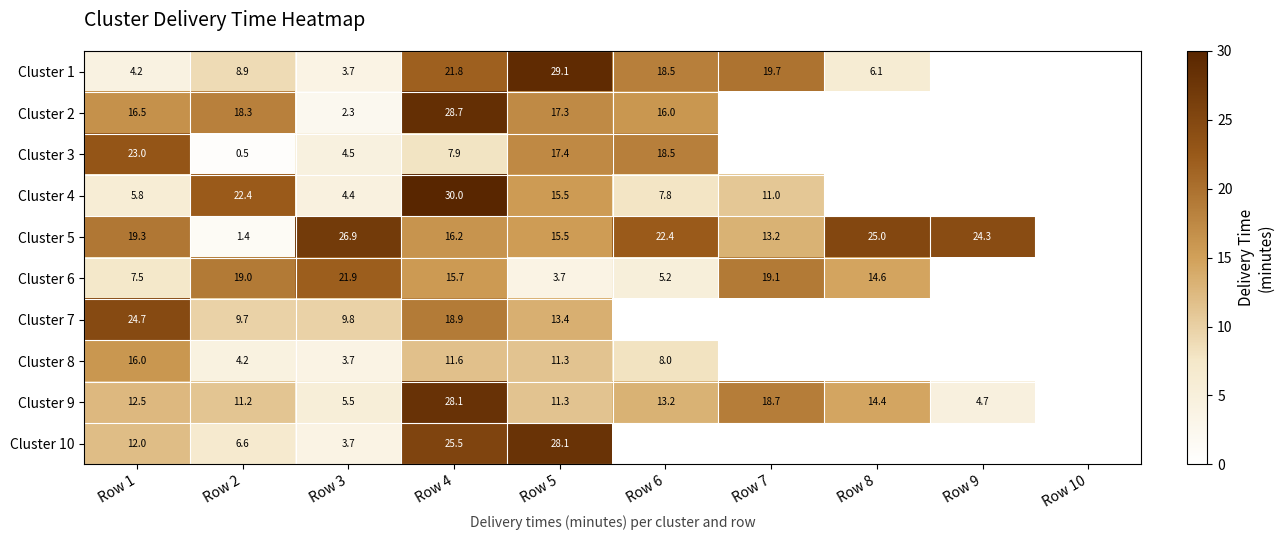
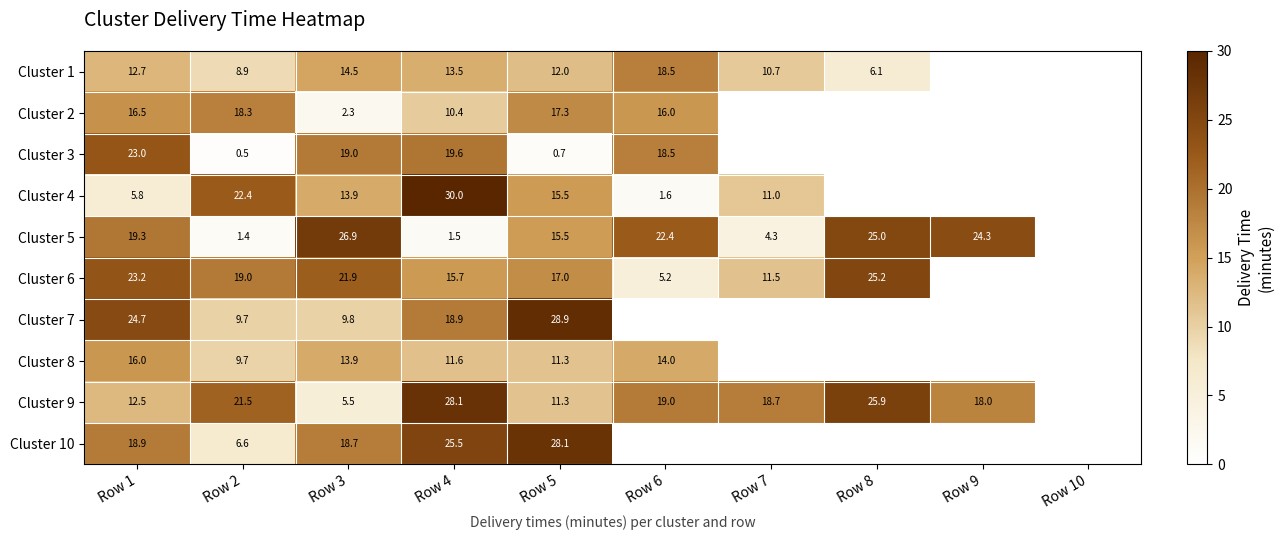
Cluster 1, Row 1: 4.2 -> 12.7
Cluster 1, Row 3: 3.7 -> 14.5
Cluster 1, Row 4: 21.8 -> 13.5
Cluster 1, Row 5: 29.1 -> 12.0
Cluster 1, Row 7: 19.7 -> 10.7
Cluster 2, Row 4: 28.7 -> 10.4
Cluster 3, Row 3: 4.5 -> 19.0
Cluster 3, Row 4: 7.9 -> 19.6
Cluster 3, Row 5: 17.4 -> 0.7
Cluster 4, Row 3: 4.4 -> 13.9
Cluster 4, Row 6: 7.8 -> 1.6
Cluster 5, Row 4: 16.2 -> 1.5
Cluster 5, Row 7: 13.2 -> 4.3
Cluster 6, Row 1: 7.5 -> 23.2
Cluster 6, Row 5: 3.7 -> 17.0
Cluster 6, Row 7: 19.1 -> 11.5
Cluster 6, Row 8: 14.6 -> 25.2
Cluster 7, Row 5: 13.4 -> 28.9
Cluster 8, Row 2: 4.2 -> 9.7
Cluster 8, Row 3: 3.7 -> 13.9
Cluster 8, Row 6: 8.0 -> 14.0
Cluster 9, Row 2: 11.2 -> 21.5
Cluster 9, Row 6: 13.2 -> 19.0
Cluster 9, Row 8: 14.4 -> 25.9
Cluster 9, Row 9: 4.7 -> 18.0
Cluster 10, Row 1: 12.0 -> 18.9
Cluster 10, Row 3: 3.7 -> 18.7
